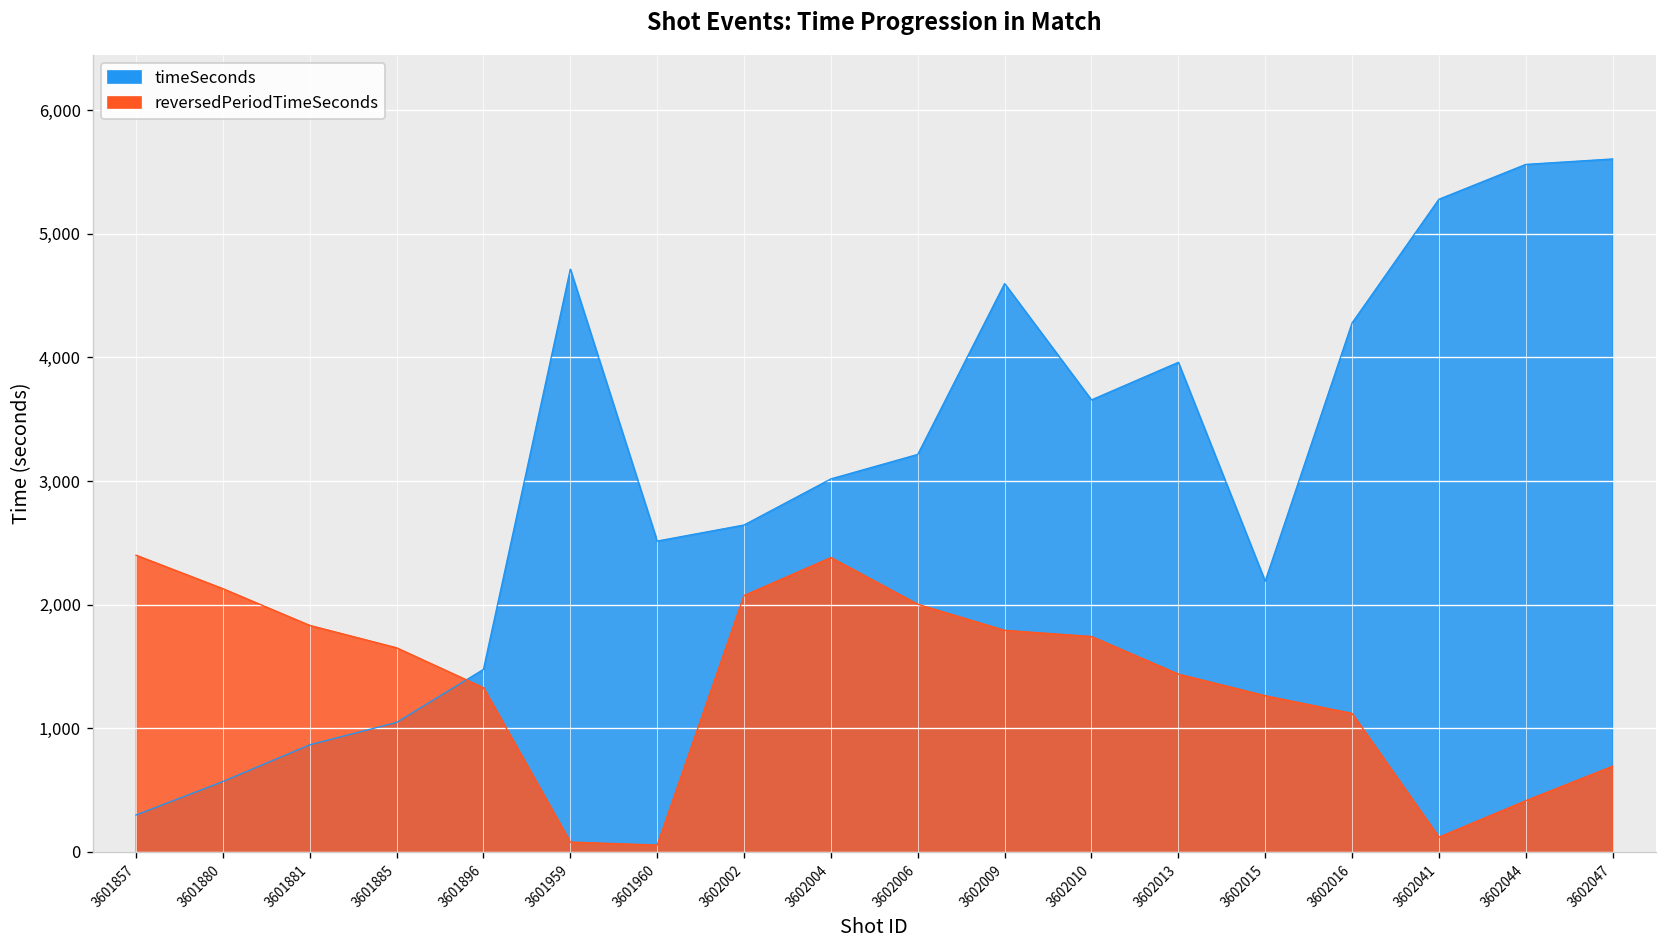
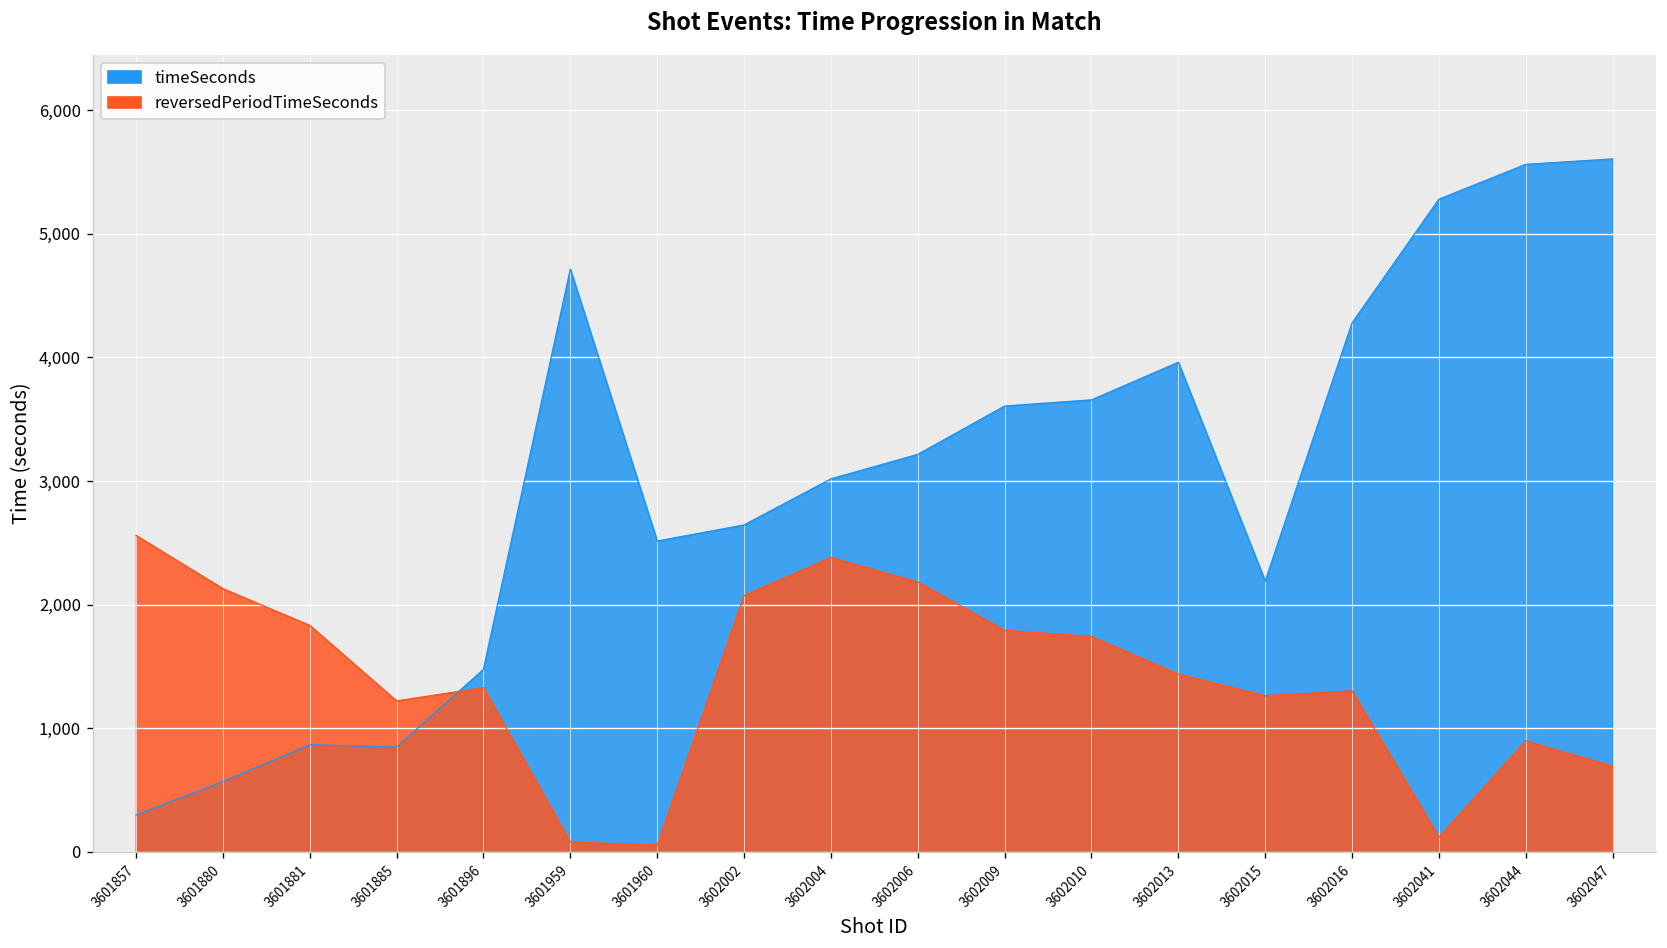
reversedPeriodTimeSeconds, 3601857: 2,400 -> 2,560
timeSeconds, 3601885: 1,050 -> 850
reversedPeriodTimeSeconds, 3601885: 1,650 -> 1,220
reversedPeriodTimeSeconds, 3602006: 2,000 -> 2,180
timeSeconds, 3602009: 4,600 -> 3,610
reversedPeriodTimeSeconds, 3602016: 1,120 -> 1,300
reversedPeriodTimeSeconds, 3602044: 420 -> 900
